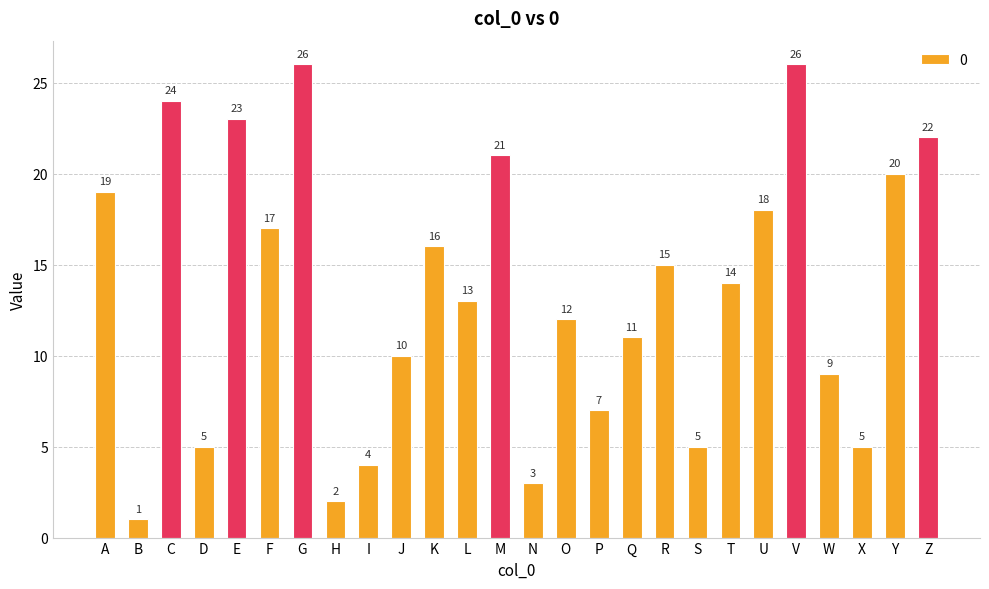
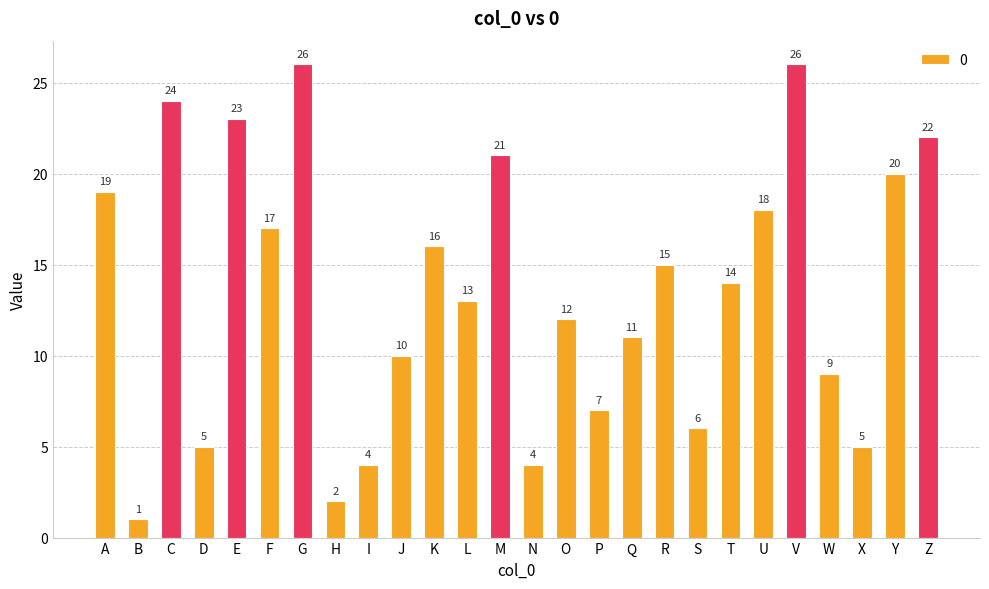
N: 3 -> 4
S: 5 -> 6
